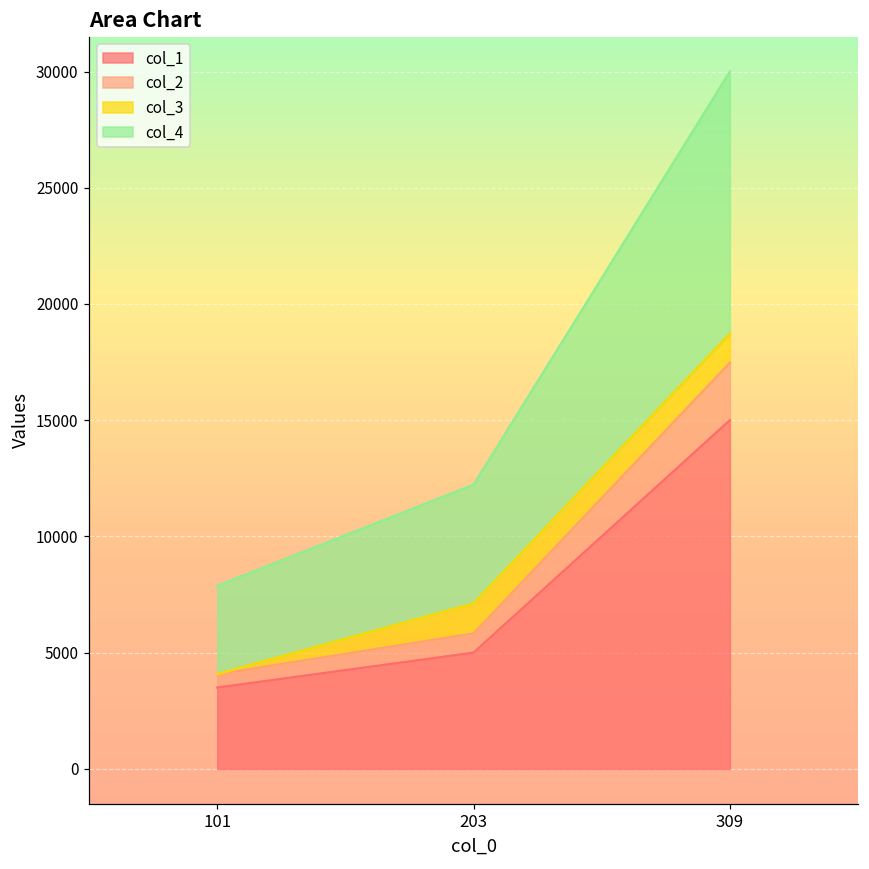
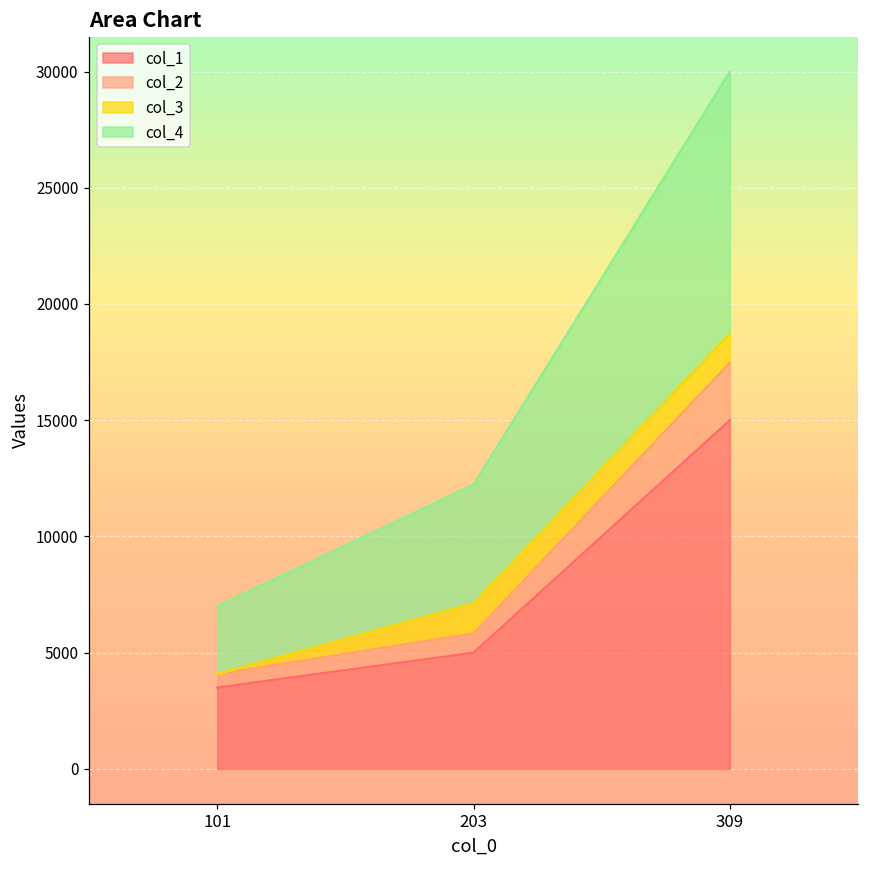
col_4, 101: 3800 -> 2900
